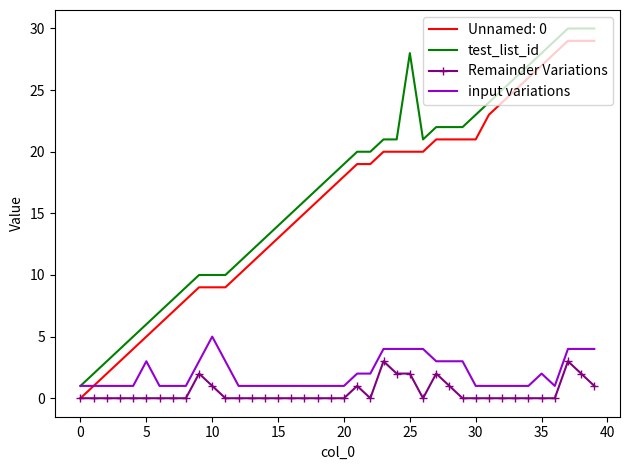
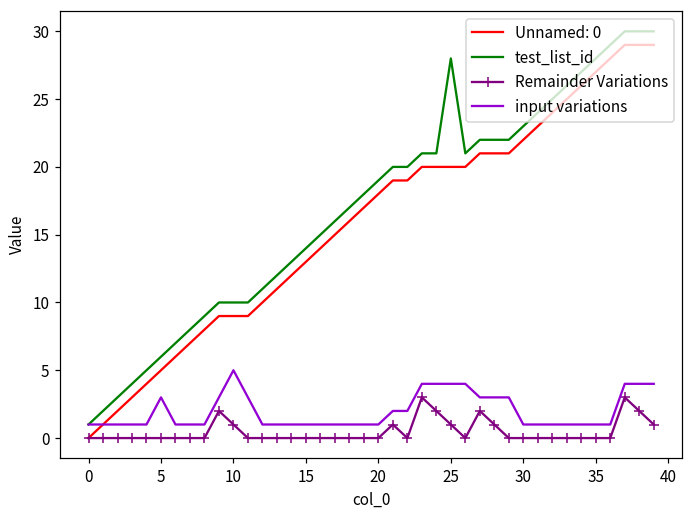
Remainder Variations, 25: 2 -> 1
Unnamed: 0, 30: 21 -> 22
input variations, 35: 2 -> 1
